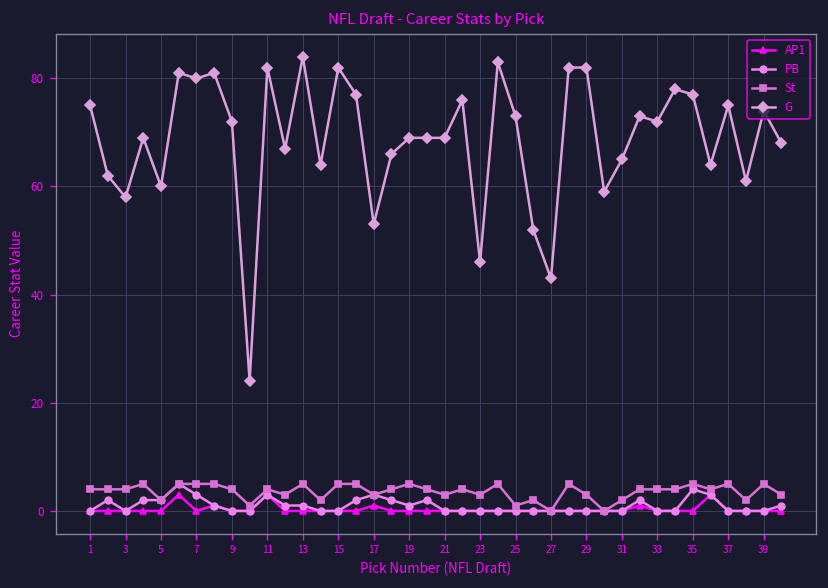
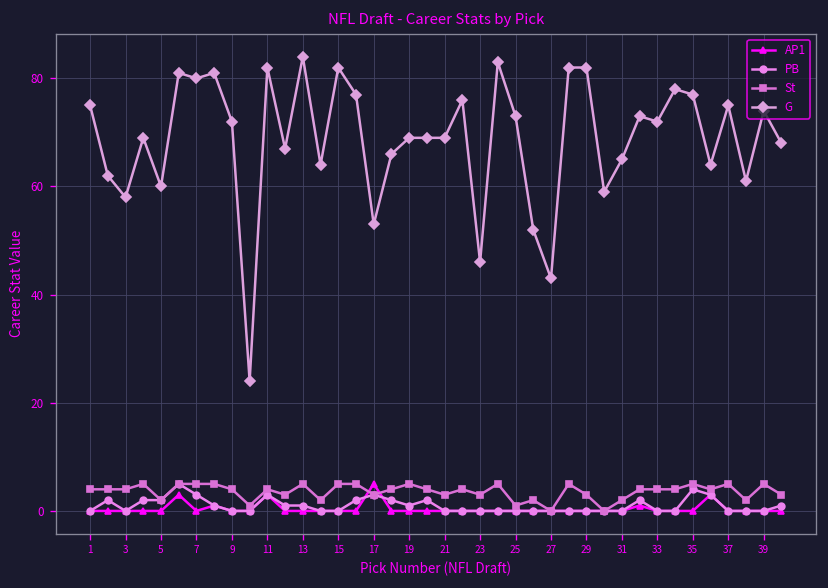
AP1, 17: 1 -> 5
